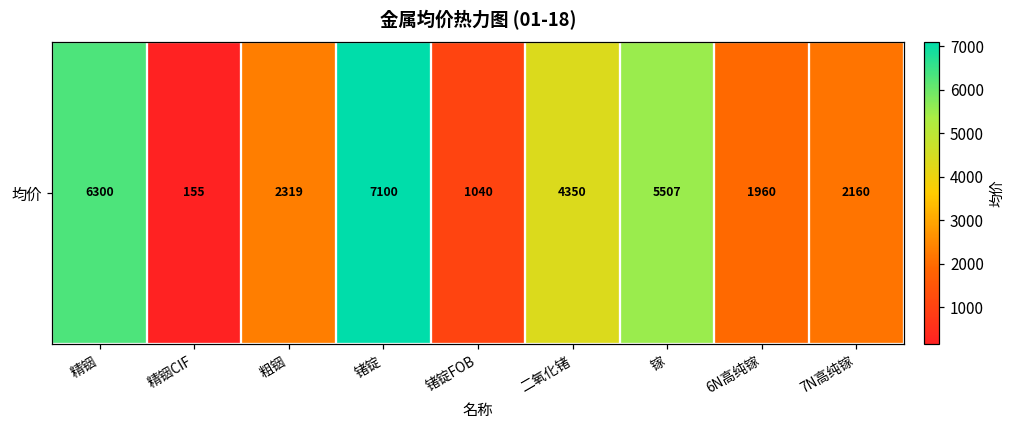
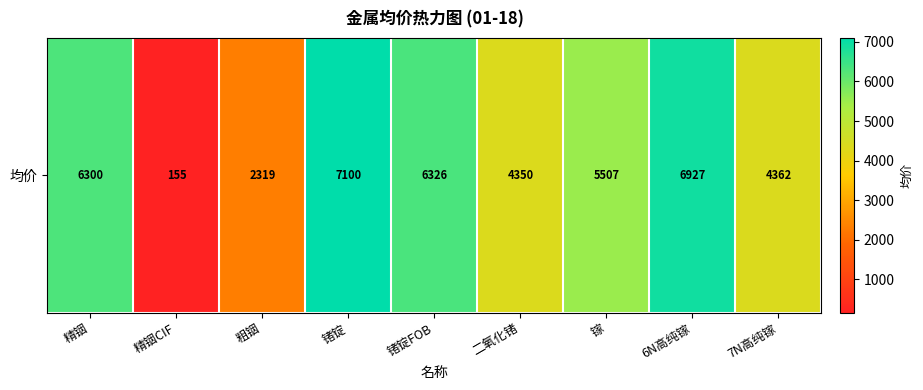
均价, 锗锭FOB: 1040 -> 6326
均价, 6N高纯镓: 1960 -> 6927
均价, 7N高纯镓: 2160 -> 4362
